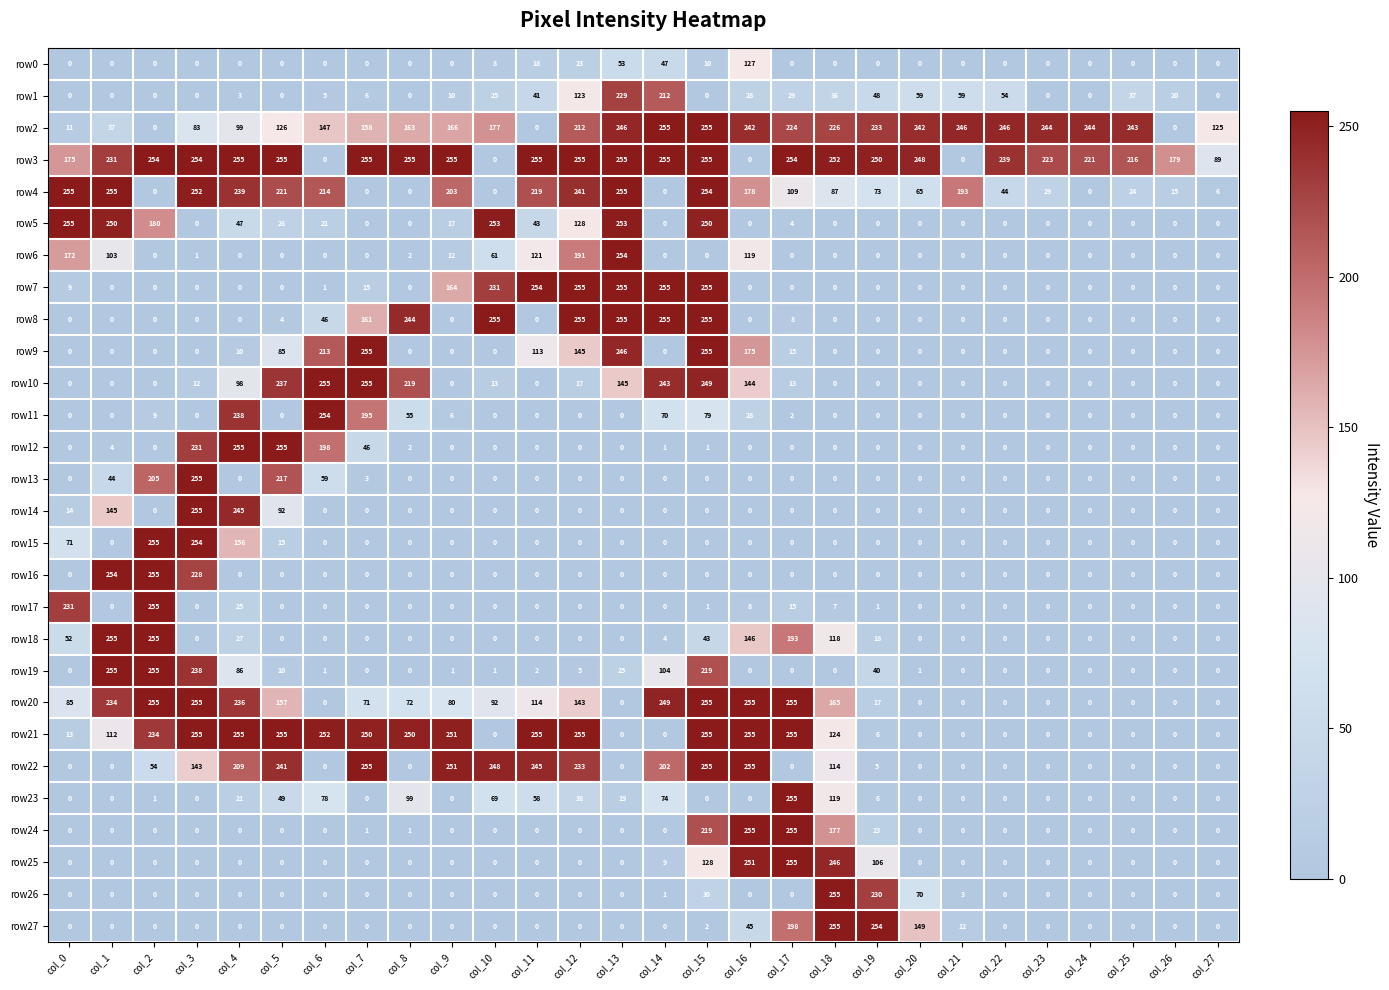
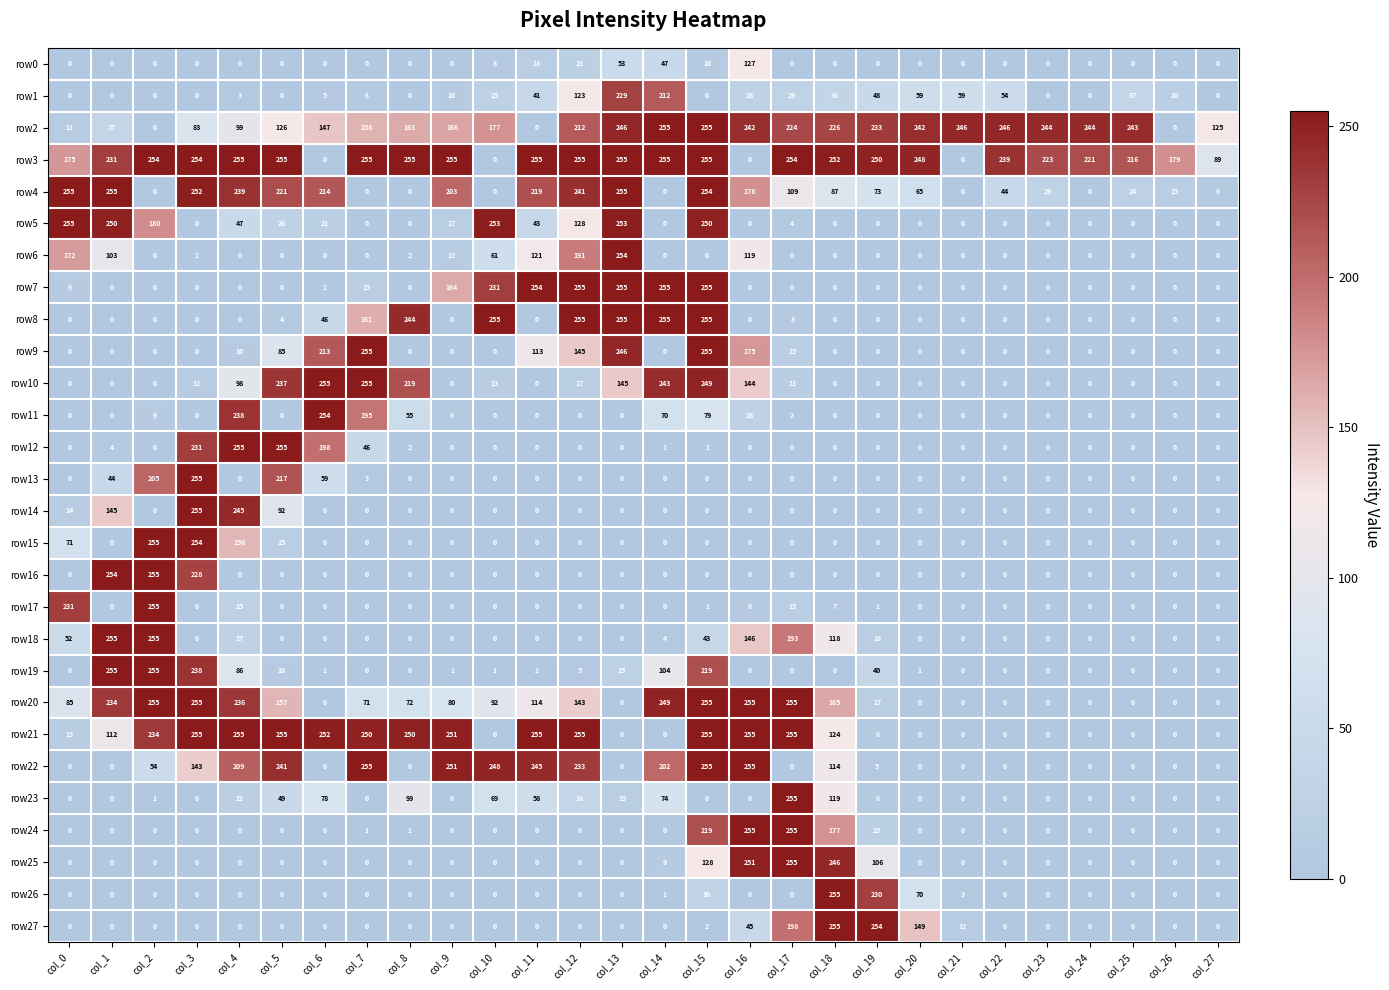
row4, col_21: 193 -> 0
